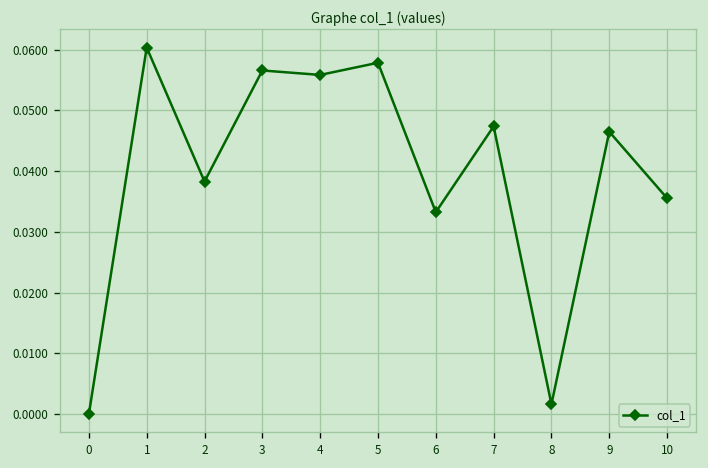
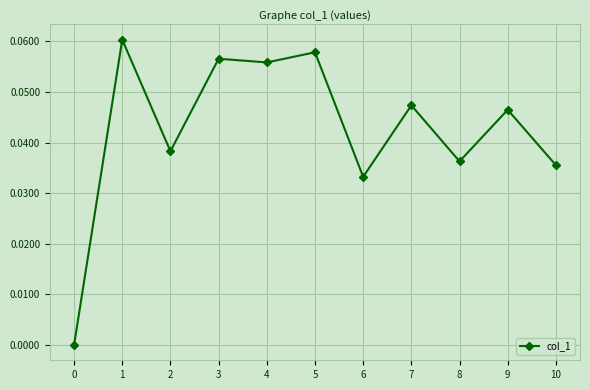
8: 0.002 -> 0.036
